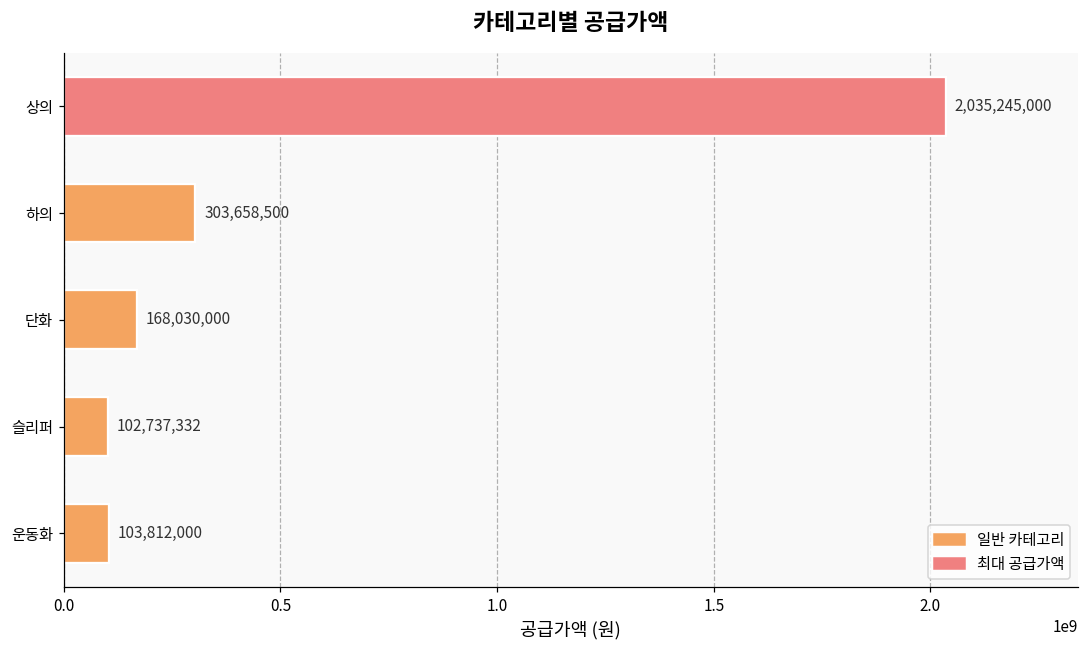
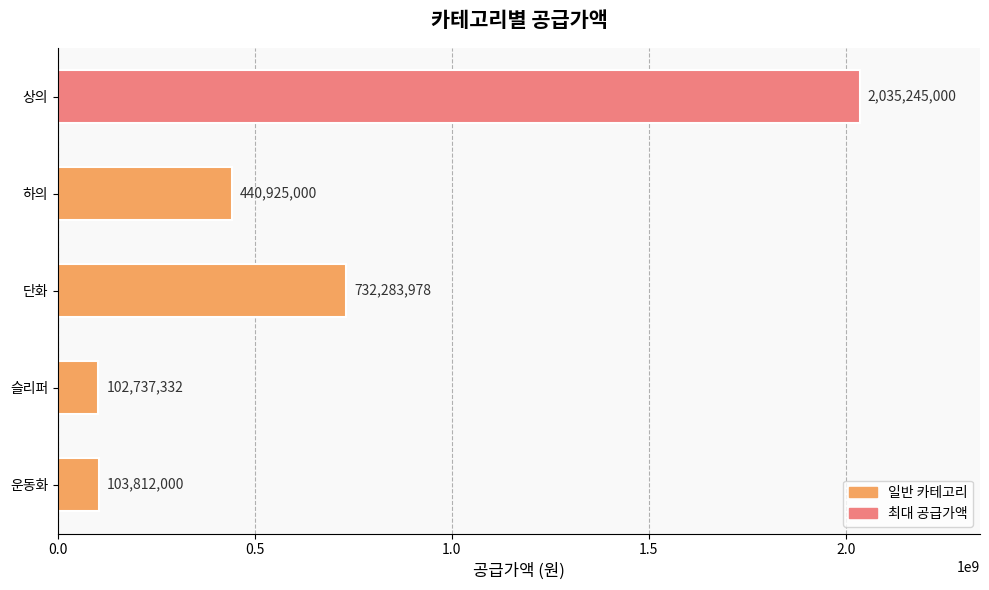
하의: 303,658,500 -> 440,925,000
단화: 168,030,000 -> 732,283,978
